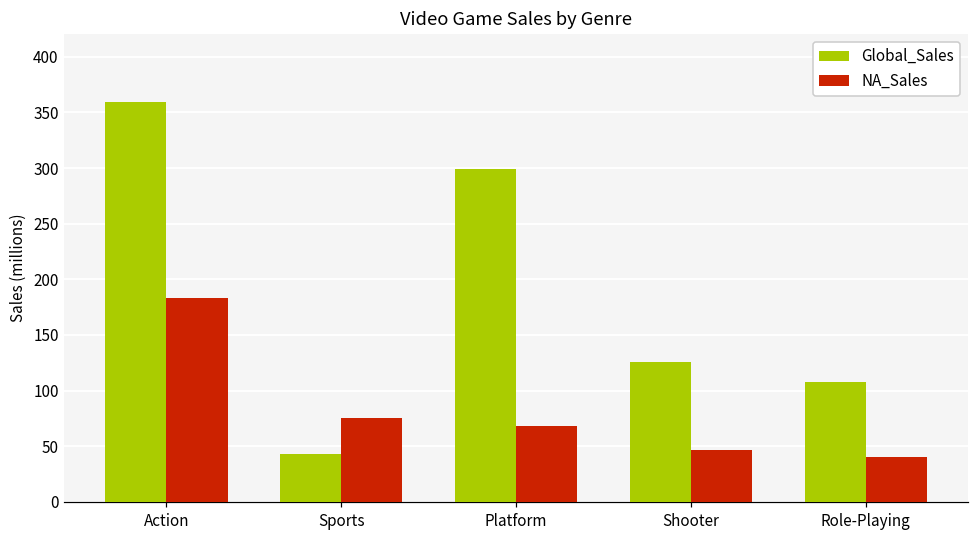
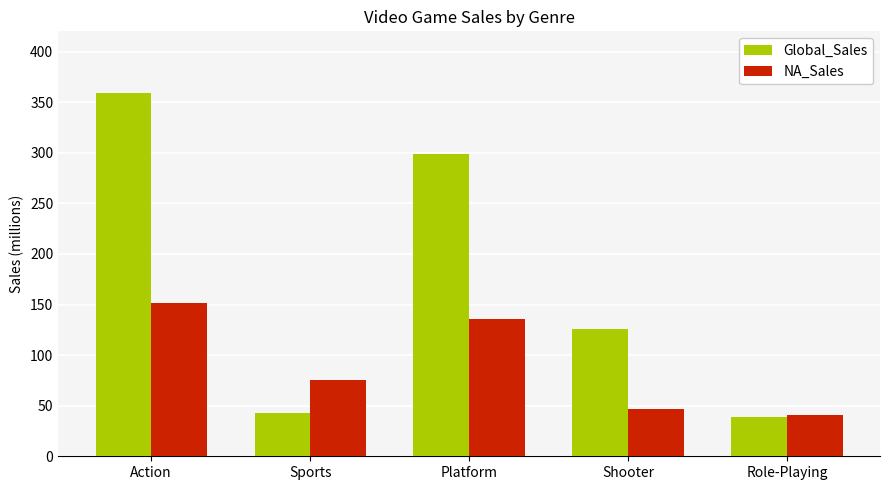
NA_Sales, Action: 183 -> 152
NA_Sales, Platform: 68 -> 136
Global_Sales, Role-Playing: 108 -> 39
